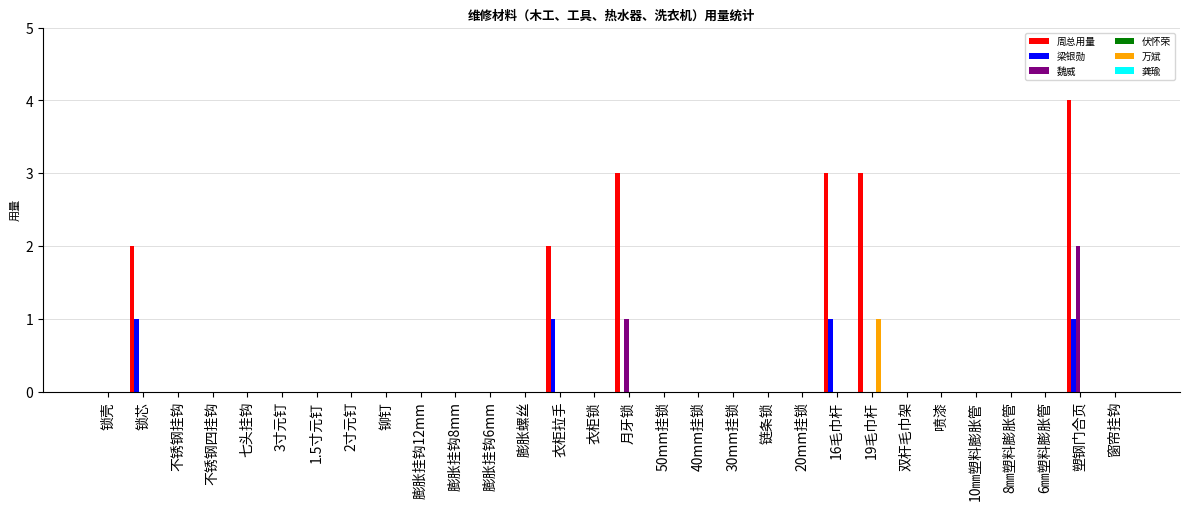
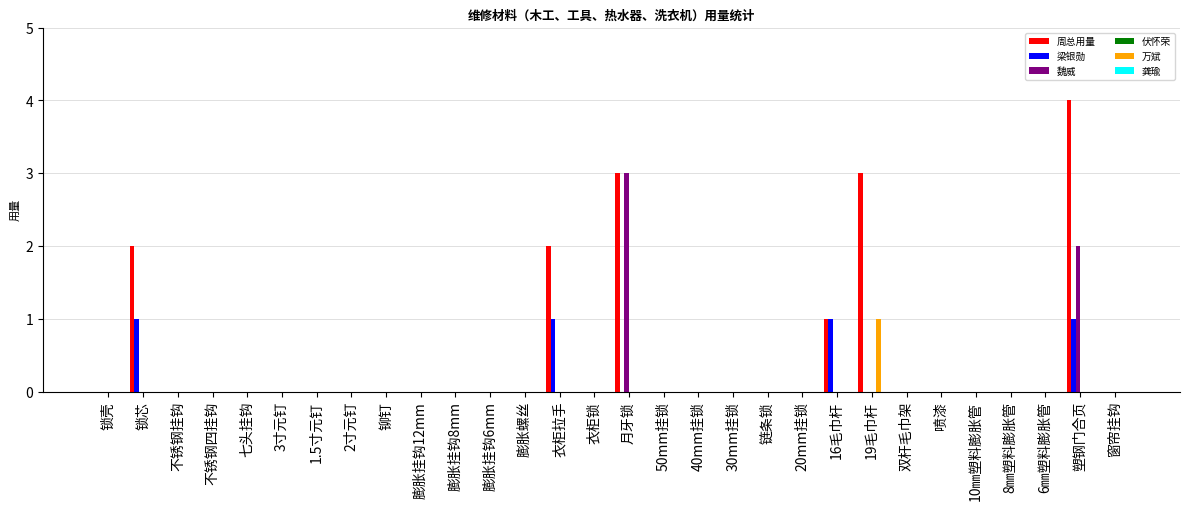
魏威, 月牙锁: 1 -> 3
周总用量, 16毛巾杆: 3 -> 1
